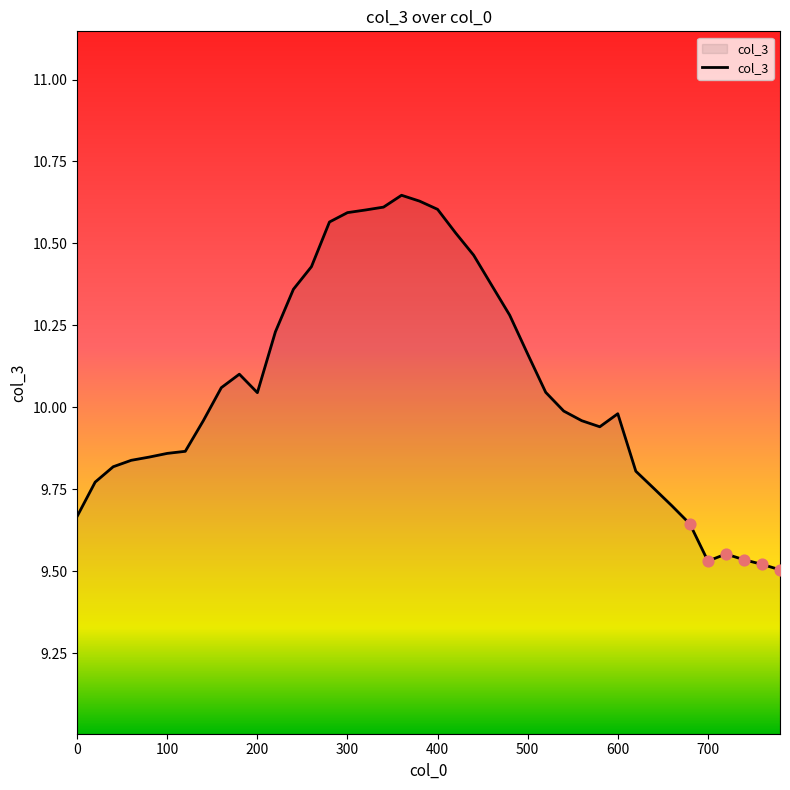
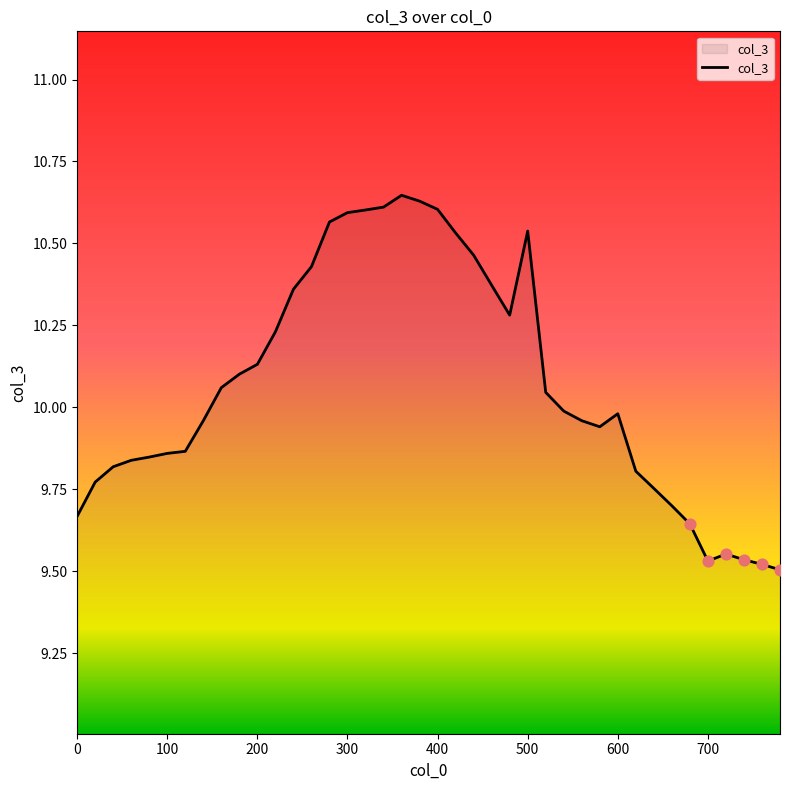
col_3, 200: 10.04 -> 10.13
col_3, 500: 10.16 -> 10.54
